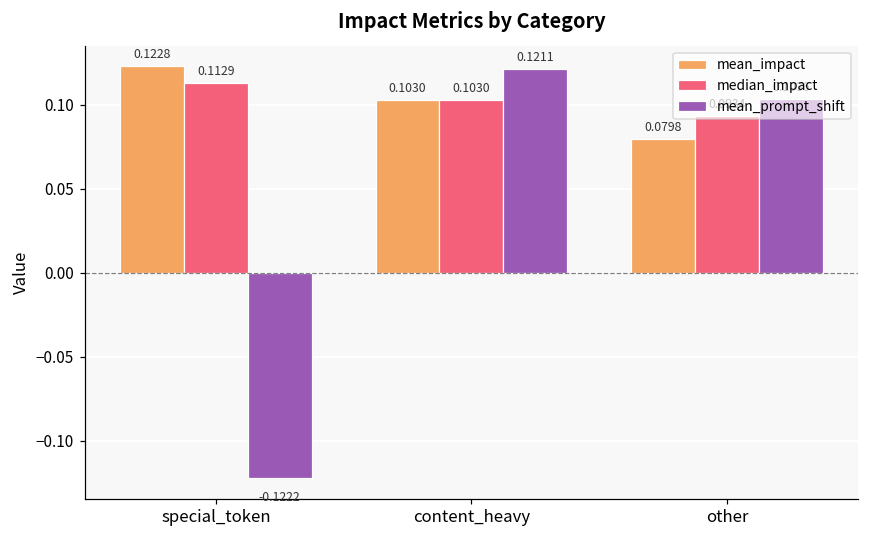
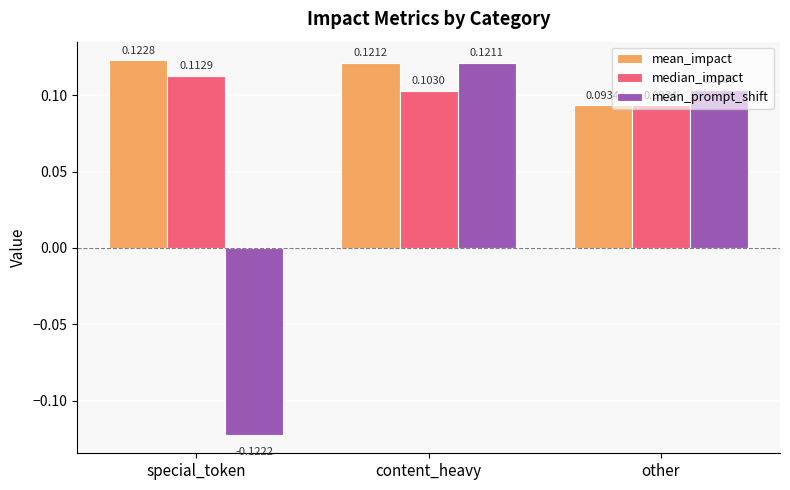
mean_impact, content_heavy: 0.1030 -> 0.1212
mean_impact, other: 0.080 -> 0.093
